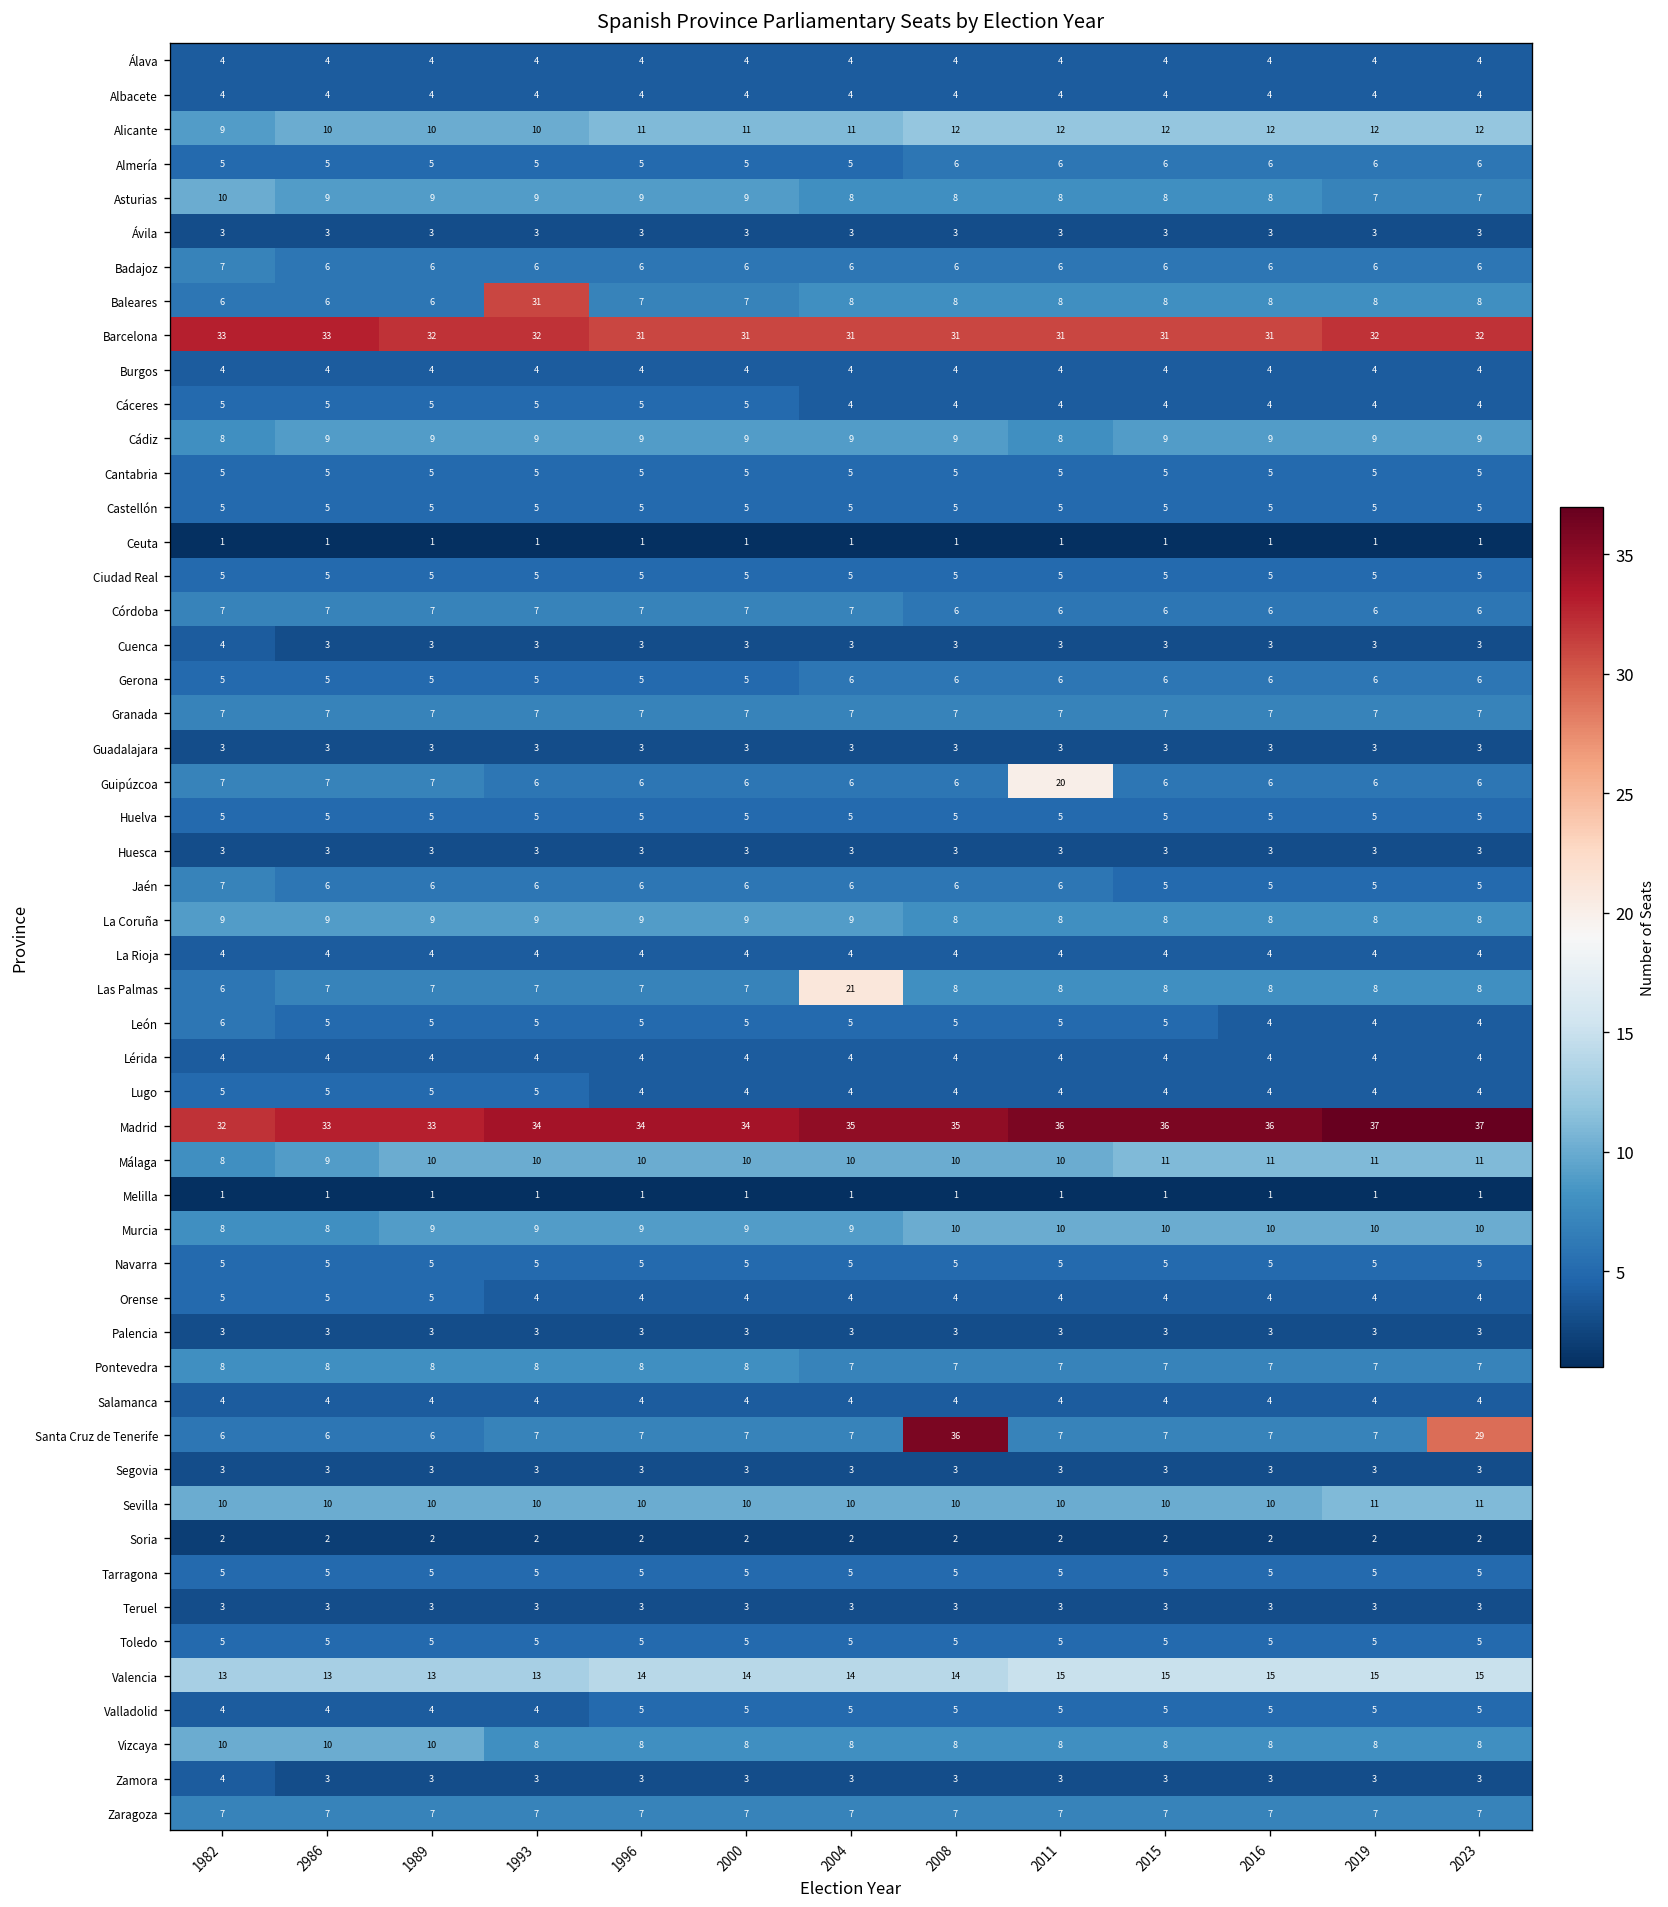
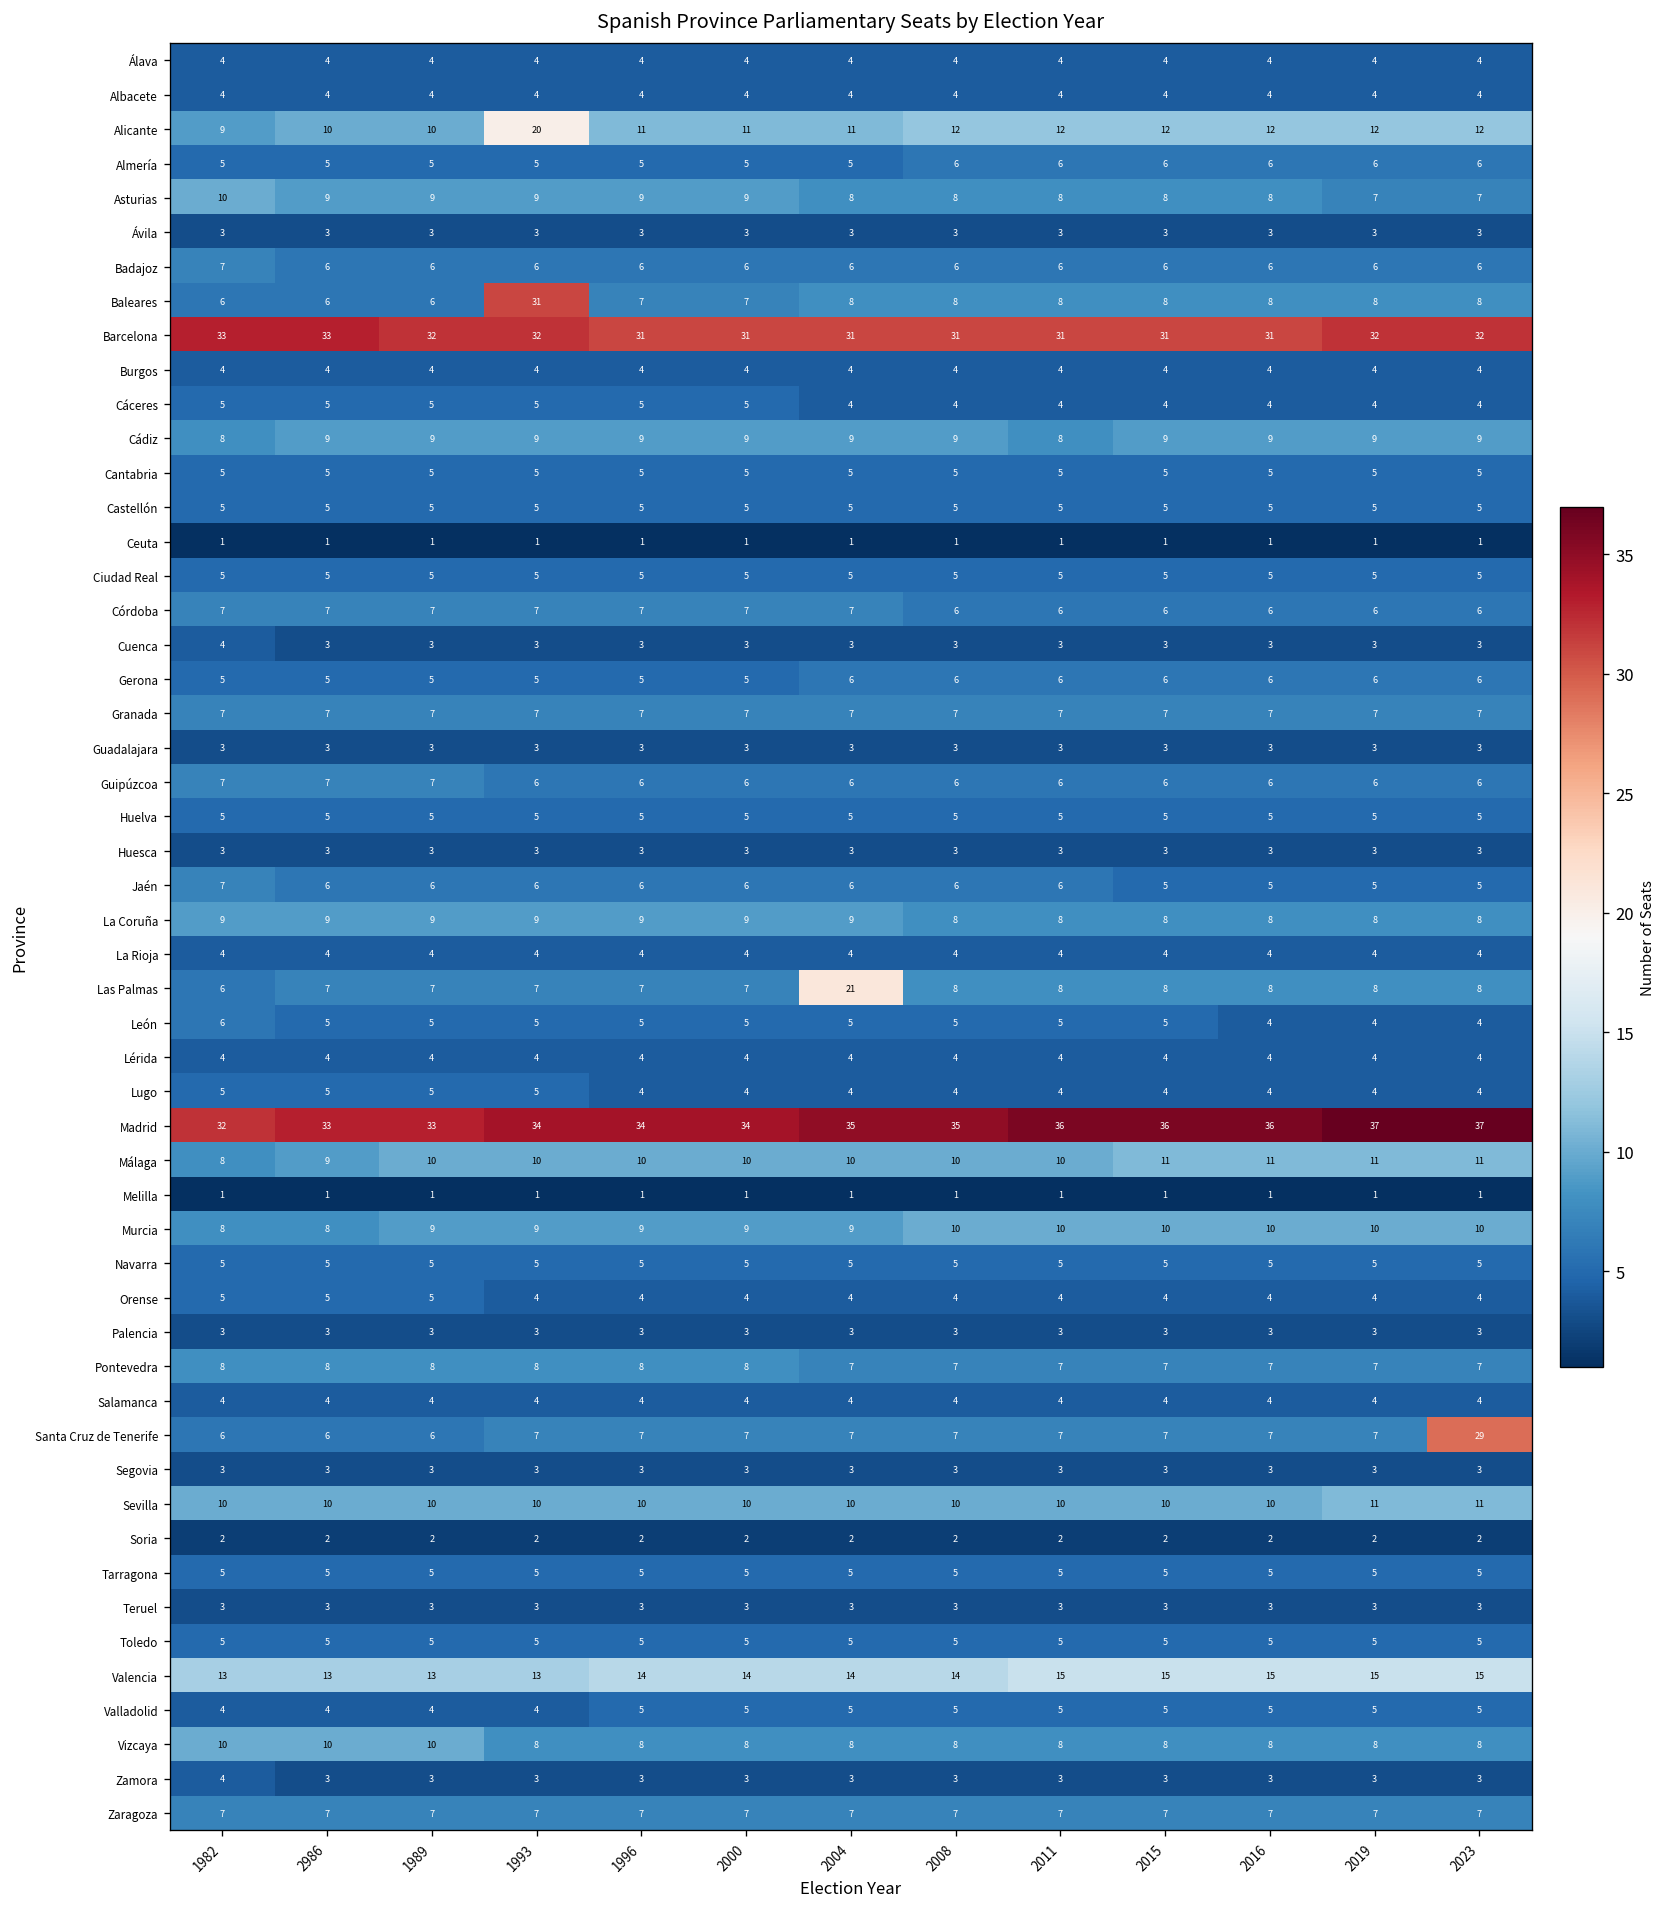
Alicante, 1993: 10 -> 20
Guipúzcoa, 2011: 20 -> 6
Santa Cruz de Tenerife, 2008: 36 -> 7
